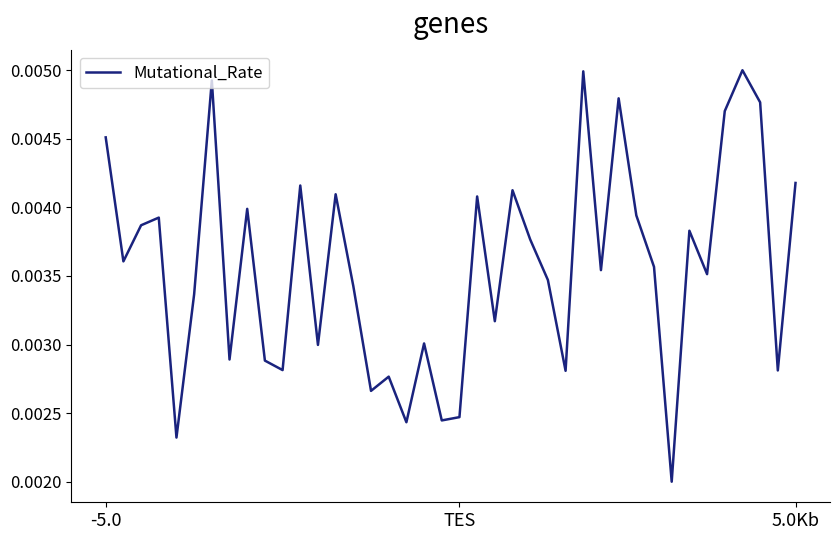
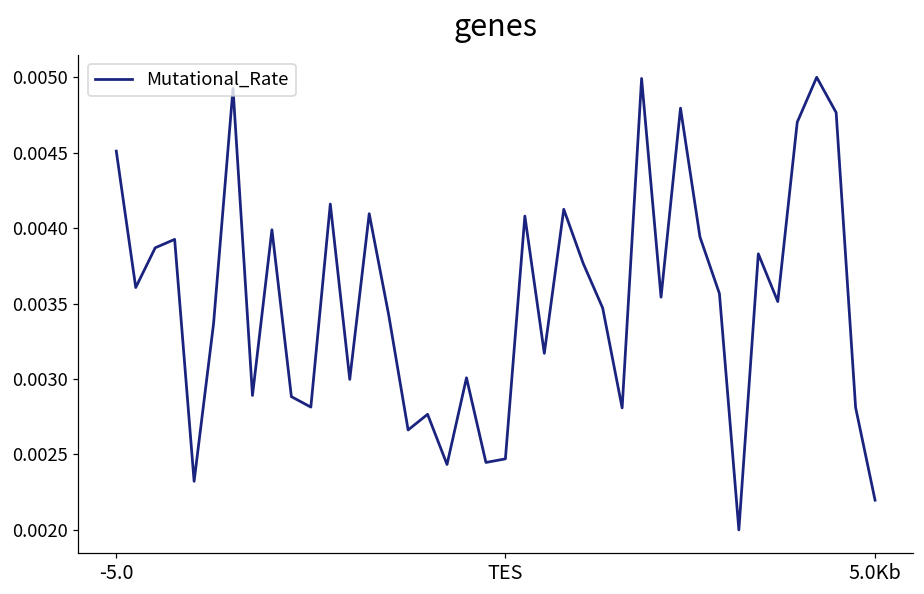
5.0Kb: 0.00418 -> 0.00220
